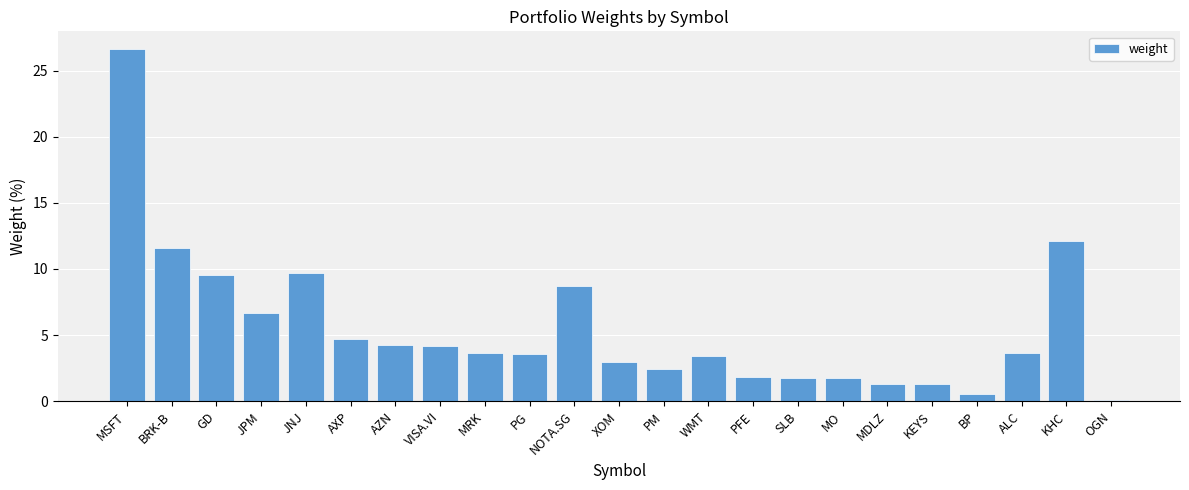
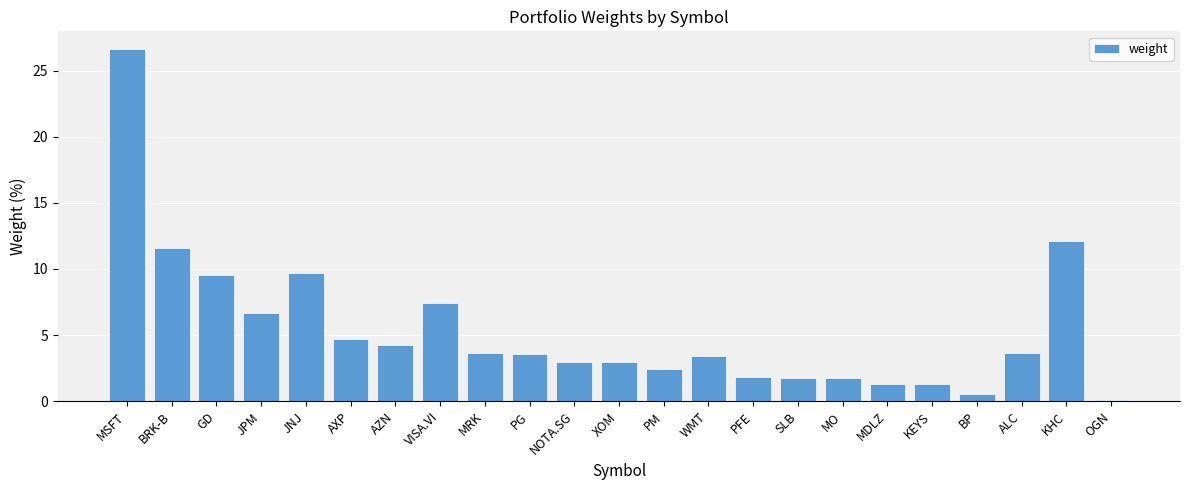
VISA.VI: 4.2 -> 7.5
NOTA.SG: 8.7 -> 3.0
